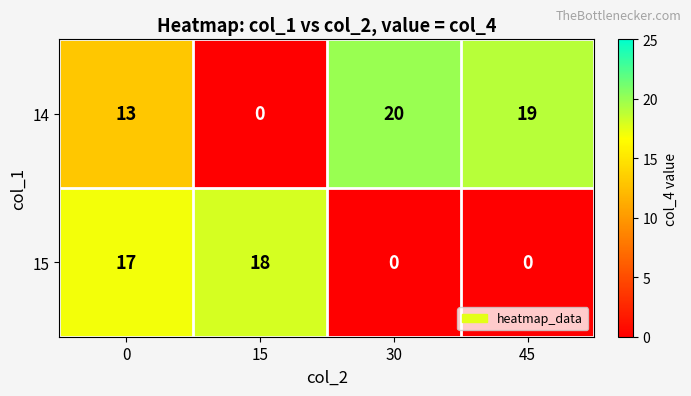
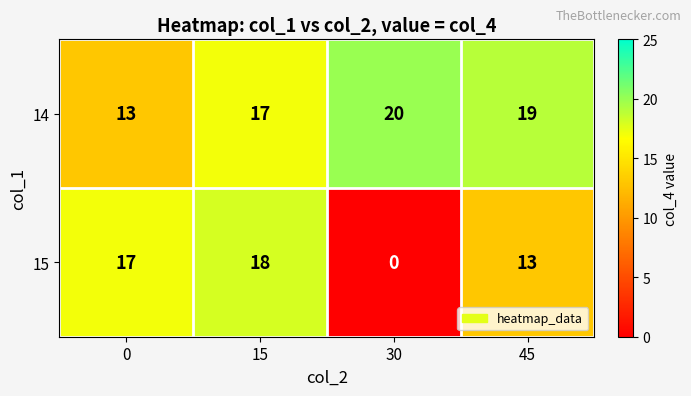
14, 15: 0 -> 17
15, 45: 0 -> 13
